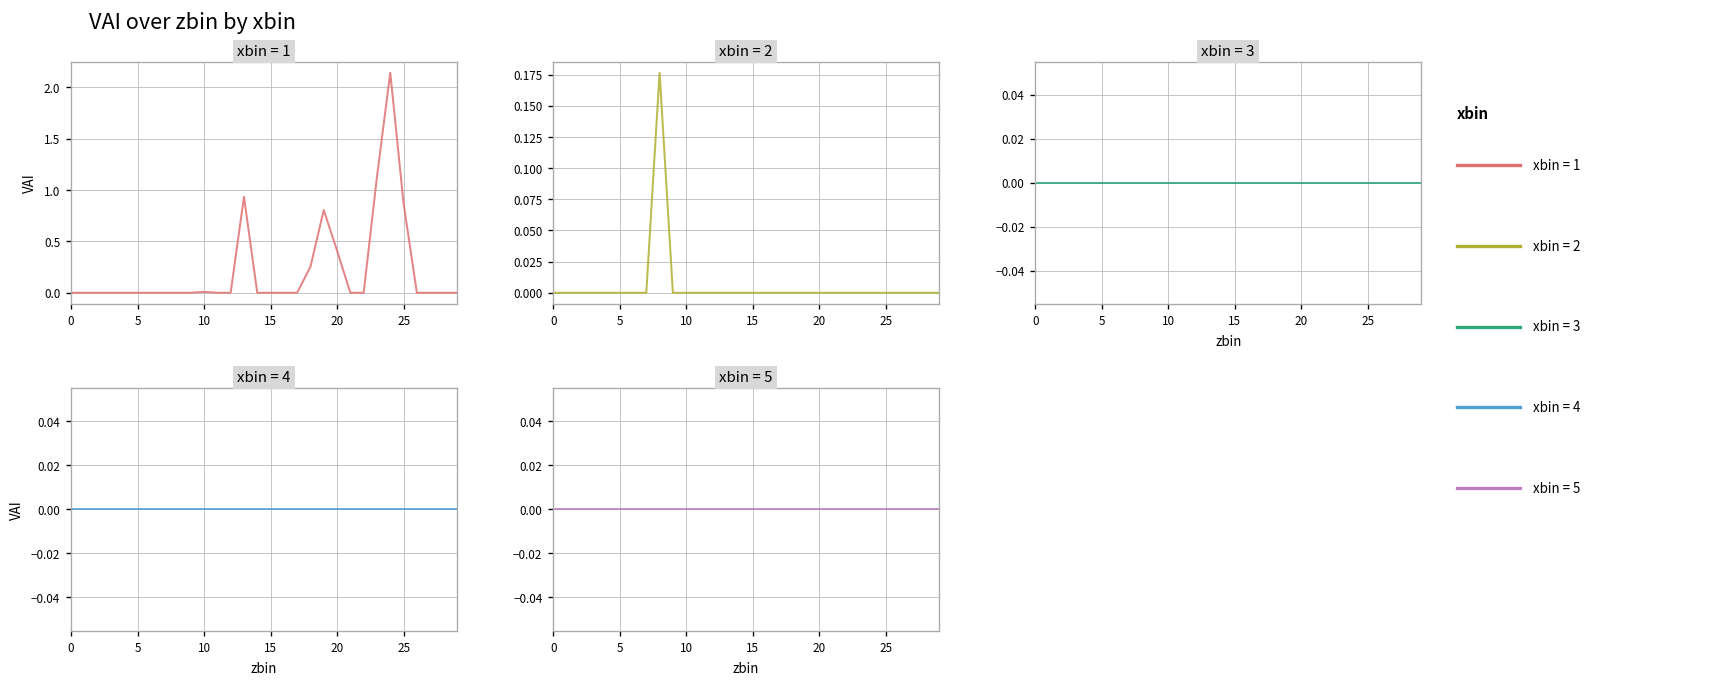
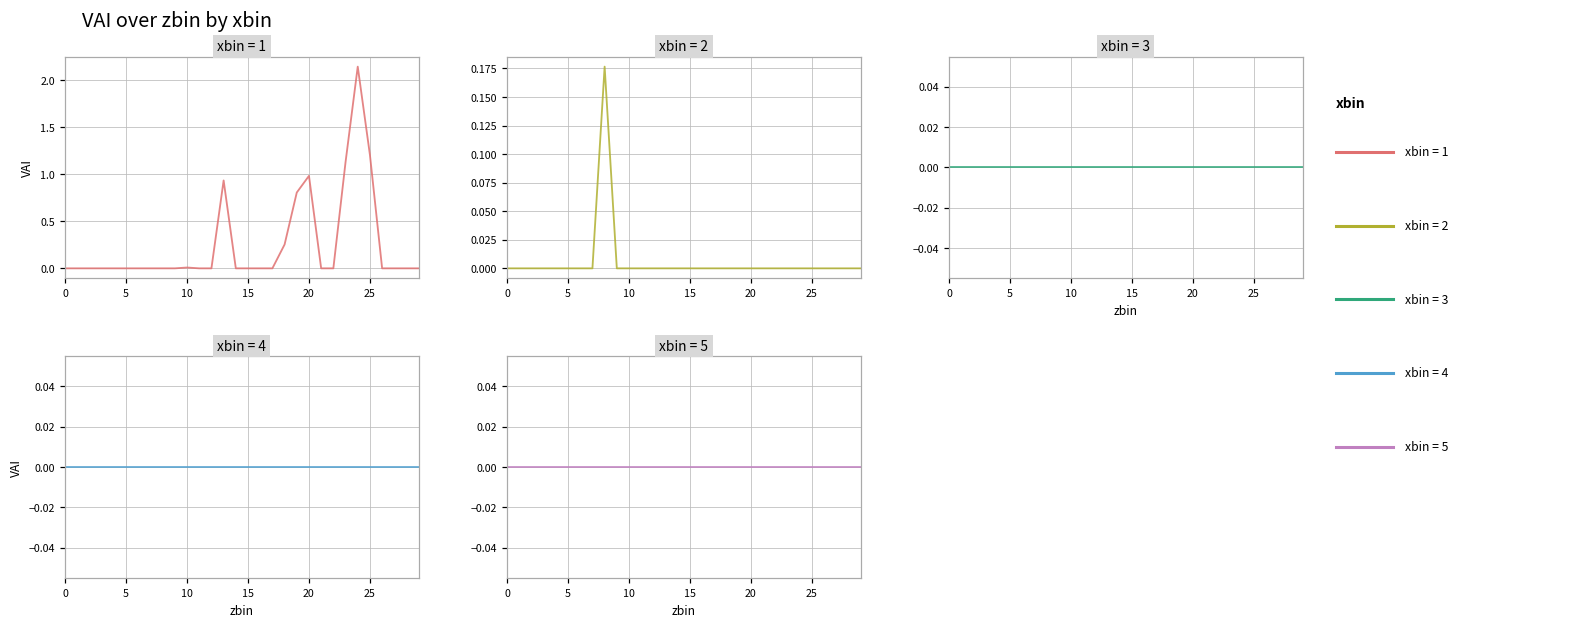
xbin = 1, 20: 0.4 -> 1.0
xbin = 1, 25: 0.9 -> 1.2
